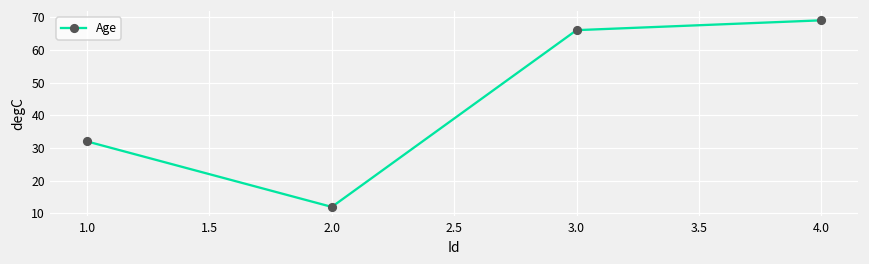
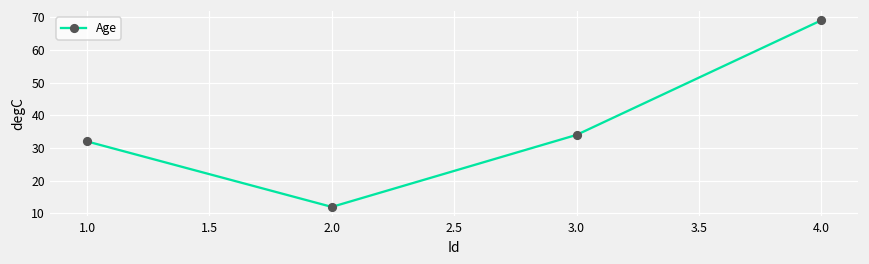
3.0: 66 -> 34
